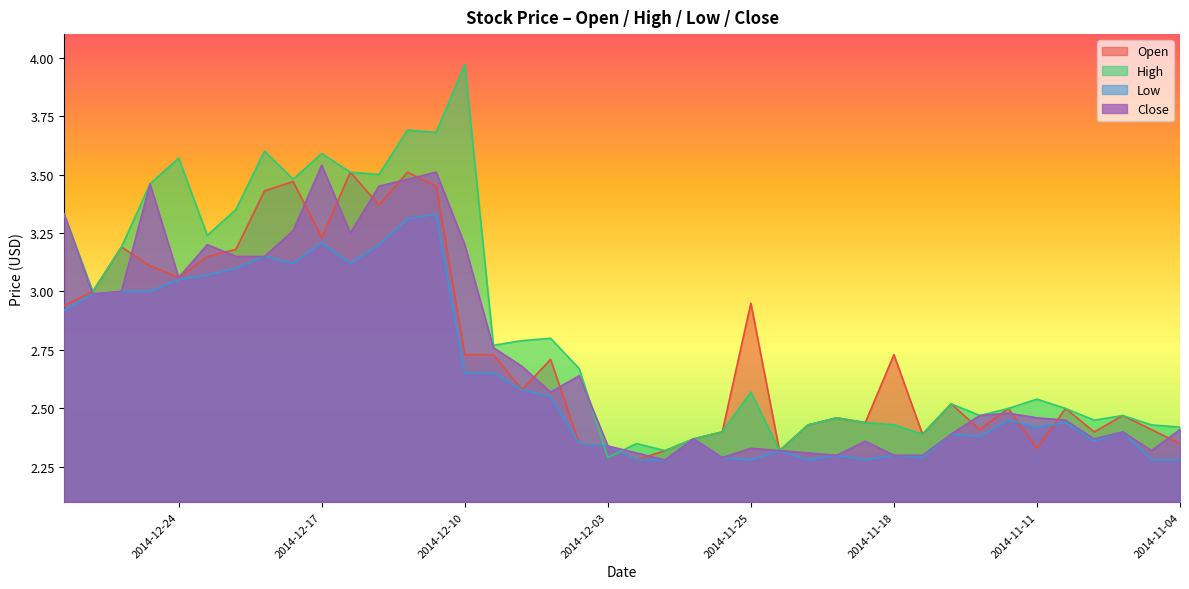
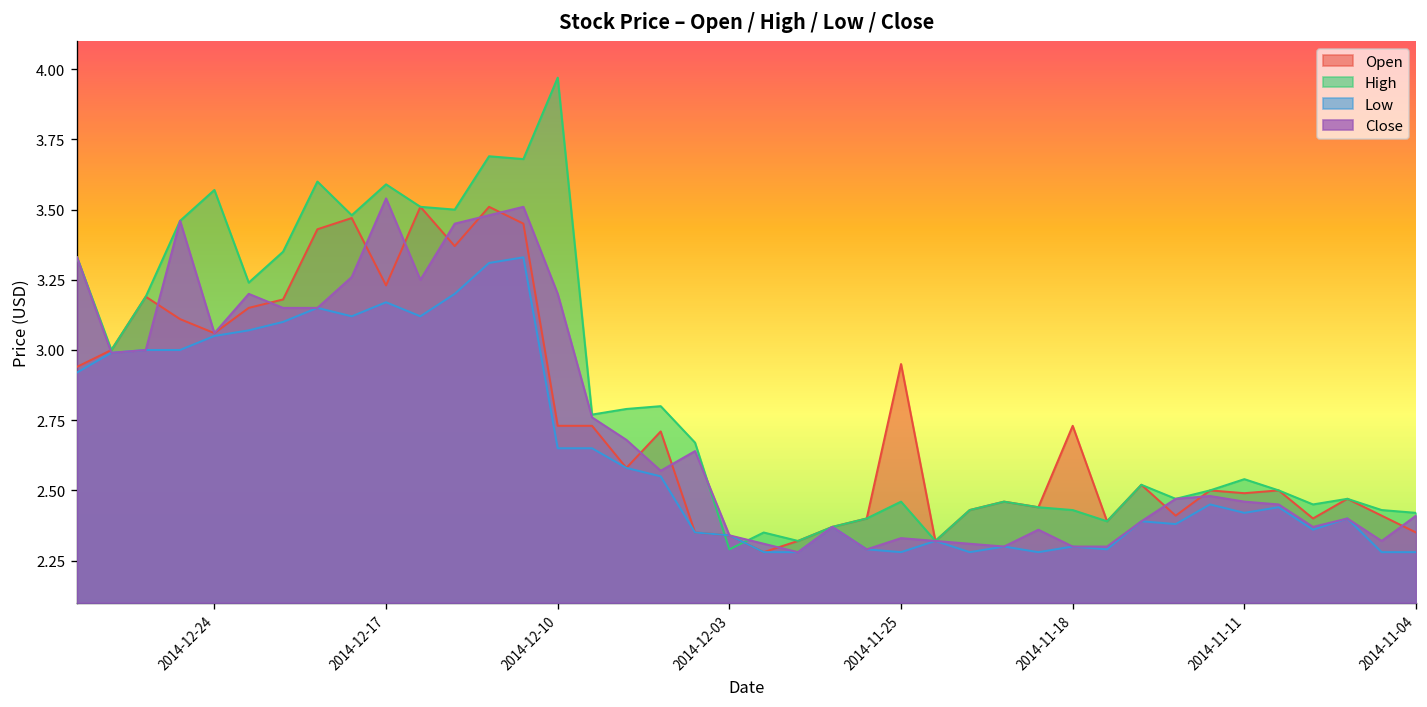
Low, 2014-12-17: 3.21 -> 3.17
High, 2014-11-25: 2.57 -> 2.46
Open, 2014-11-11: 2.33 -> 2.49
